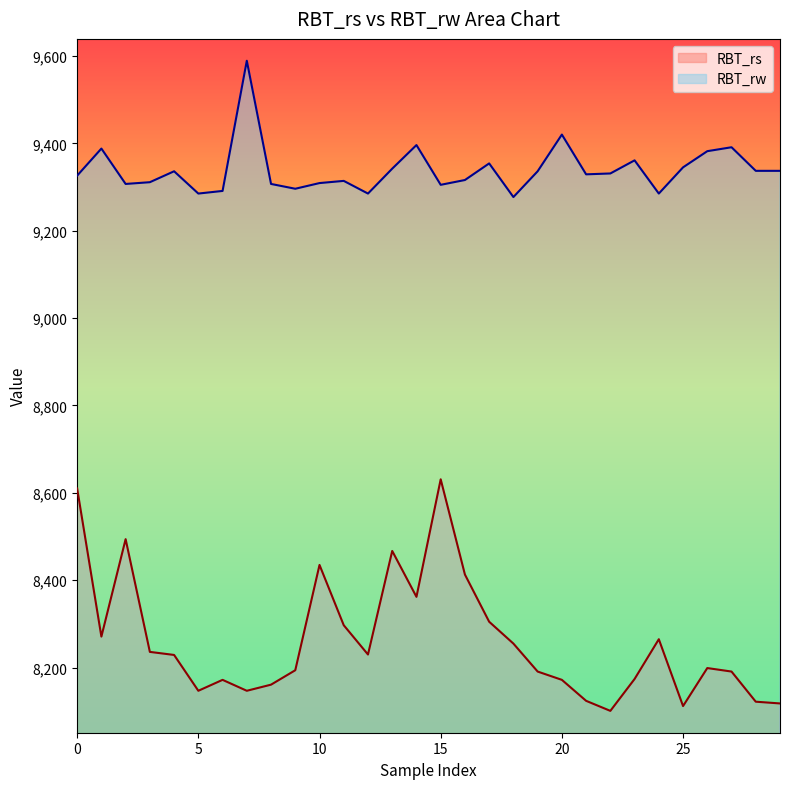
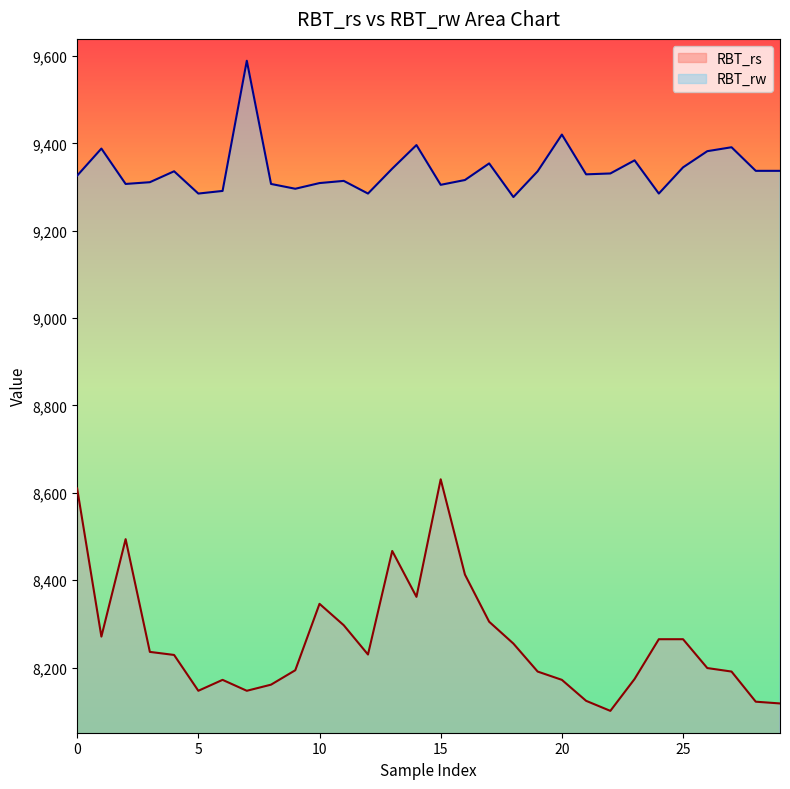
RBT_rs, 10: 8,440 -> 8,350
RBT_rs, 25: 8,110 -> 8,270
